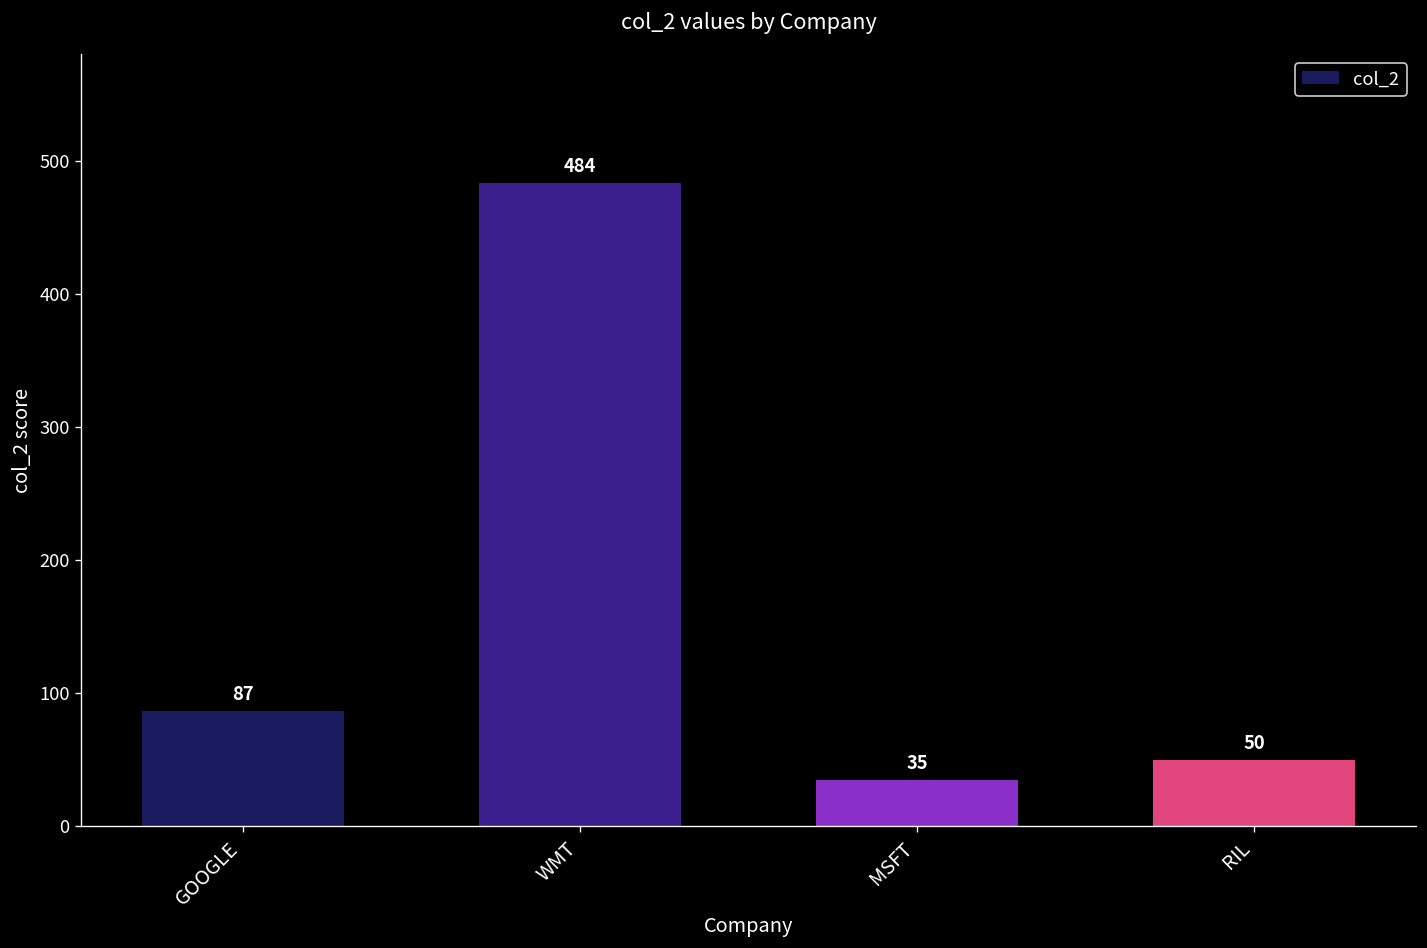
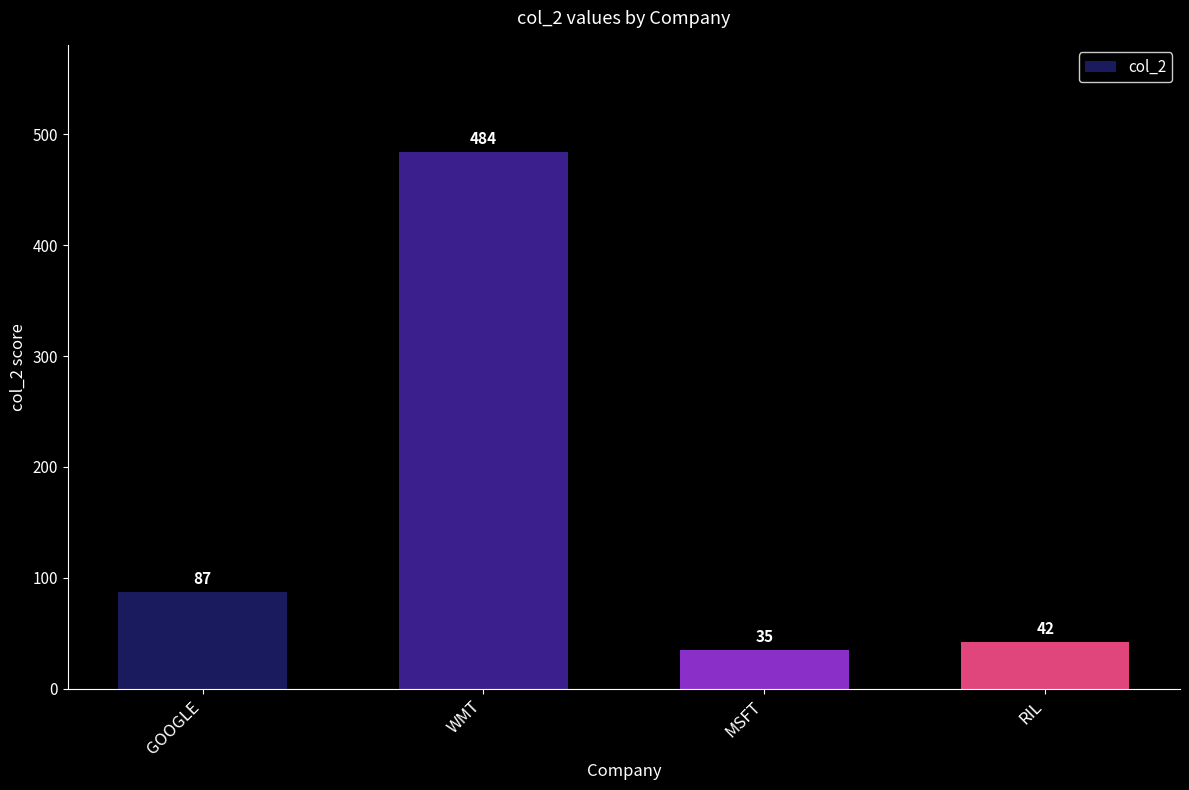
RIL: 50 -> 42
